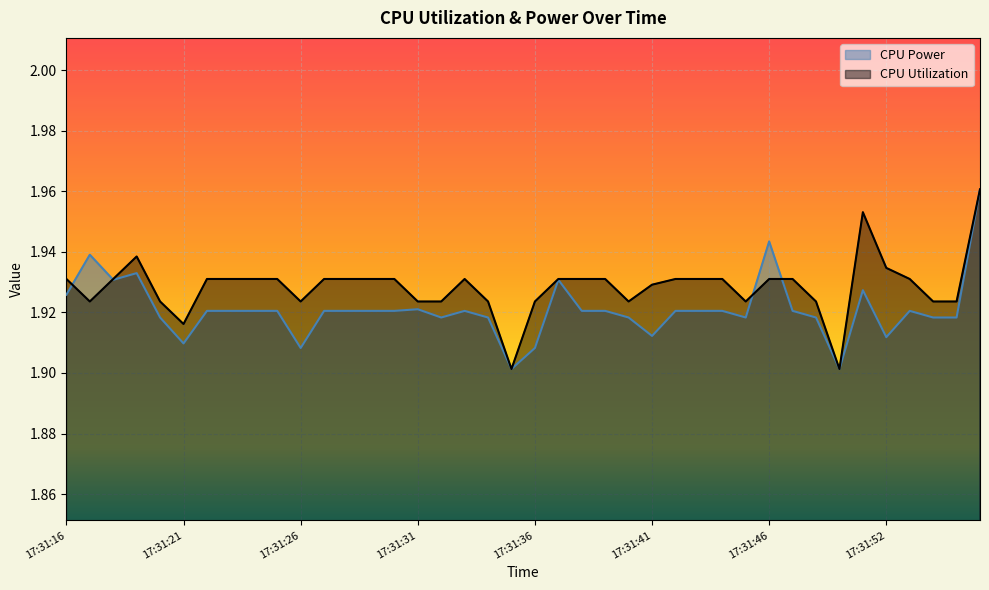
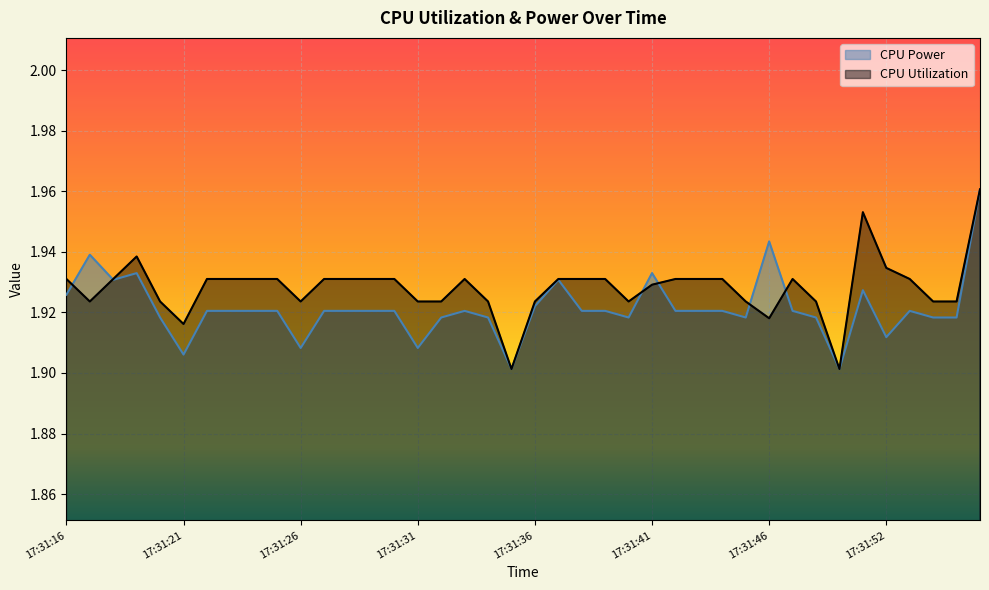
CPU Power, 17:31:21: 1.910 -> 1.906
CPU Power, 17:31:31: 1.921 -> 1.908
CPU Power, 17:31:36: 1.908 -> 1.922
CPU Power, 17:31:41: 1.912 -> 1.933
CPU Utilization, 17:31:46: 1.931 -> 1.918
